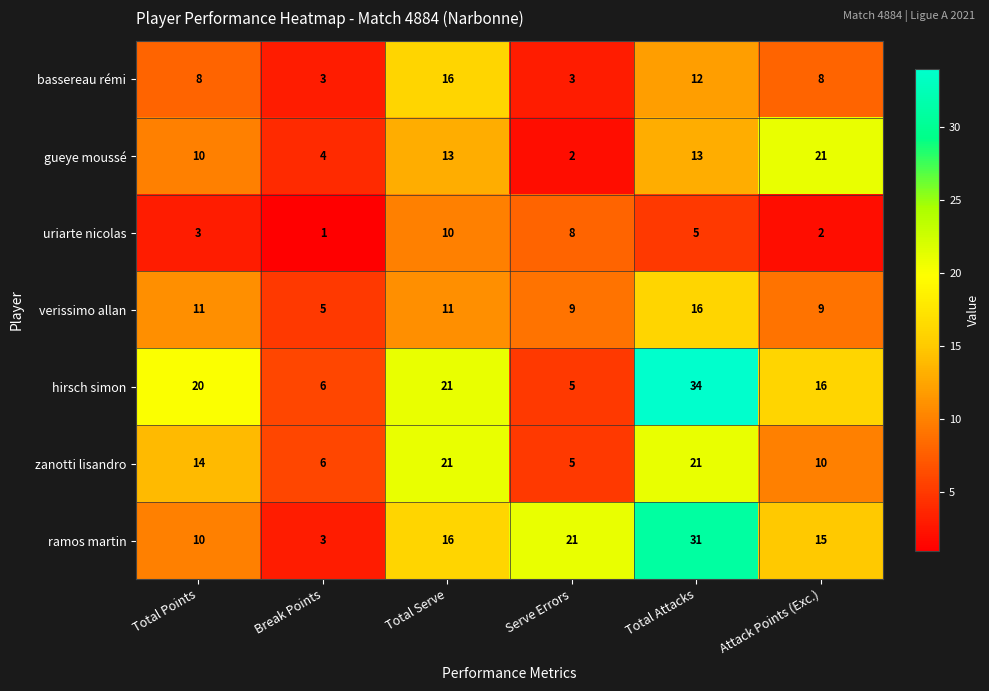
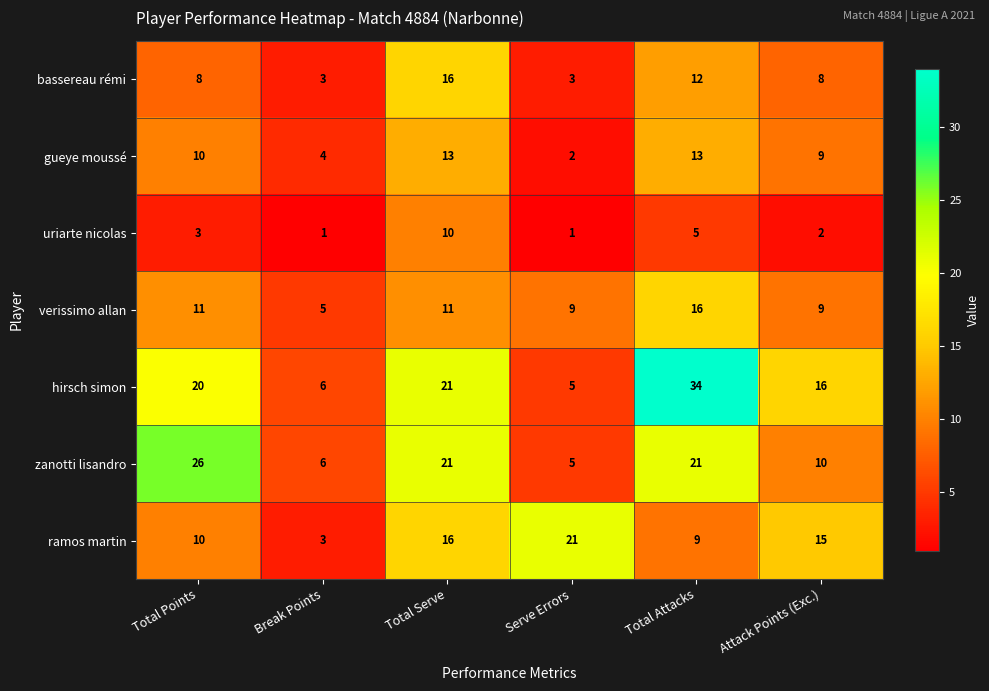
gueye moussé, Attack Points (Exc.): 21 -> 9
uriarte nicolas, Serve Errors: 8 -> 1
zanotti lisandro, Total Points: 14 -> 26
ramos martin, Total Attacks: 31 -> 9
